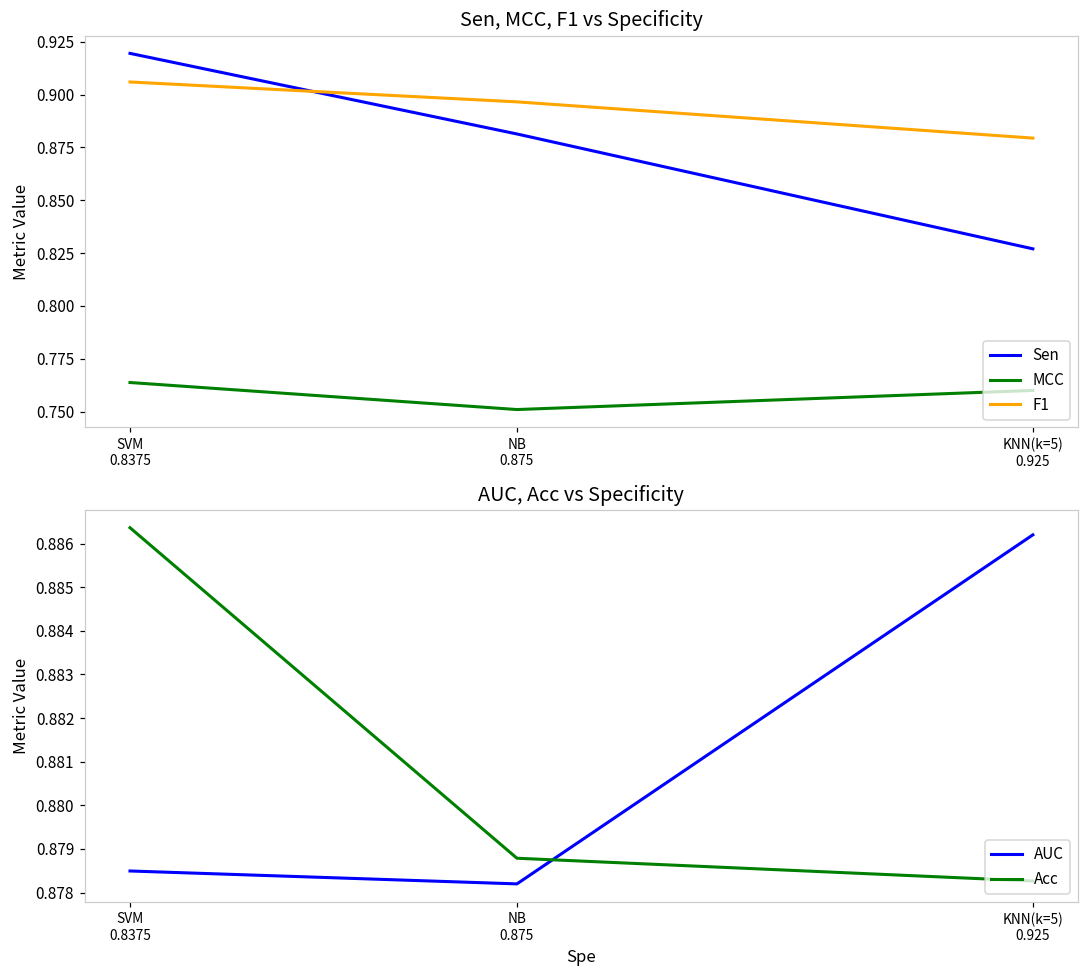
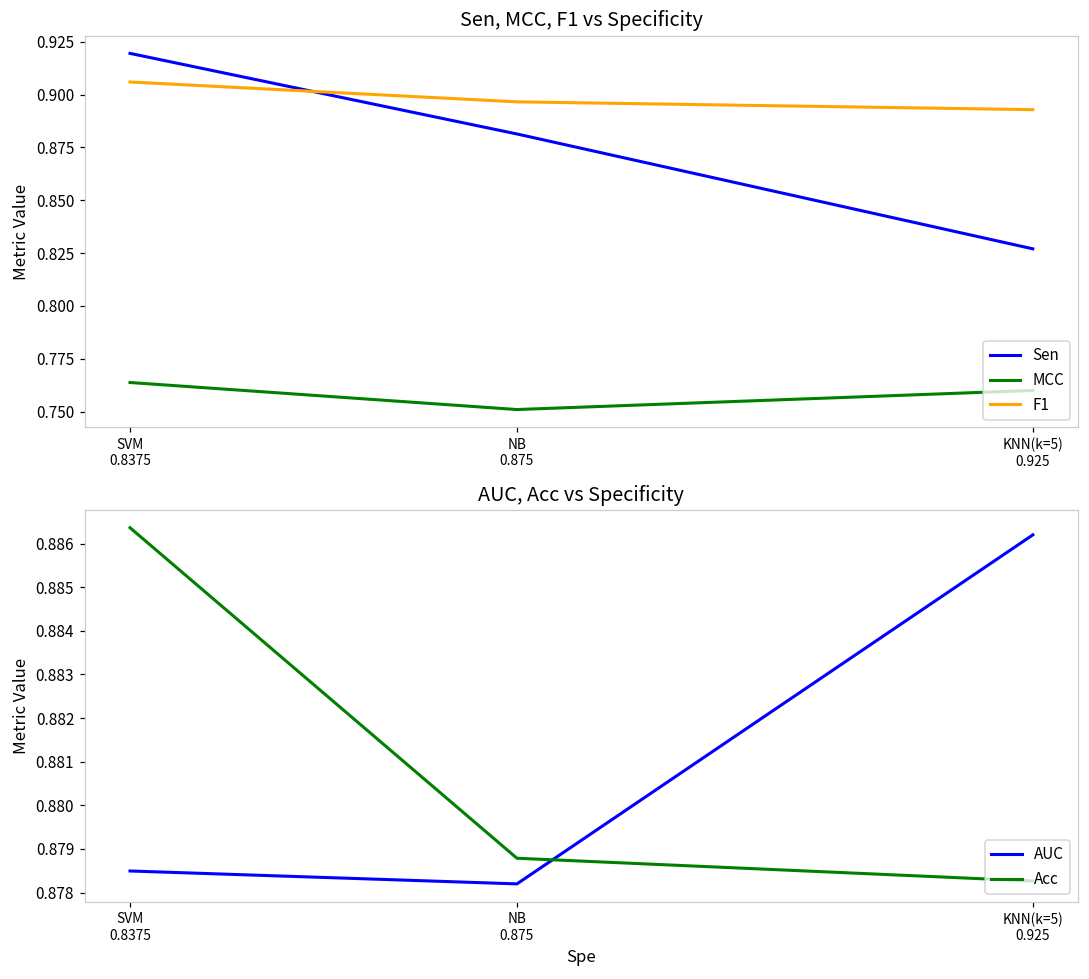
Sen, MCC, F1 vs Specificity, F1, KNN(k=5) 0.925: 0.879 -> 0.893
